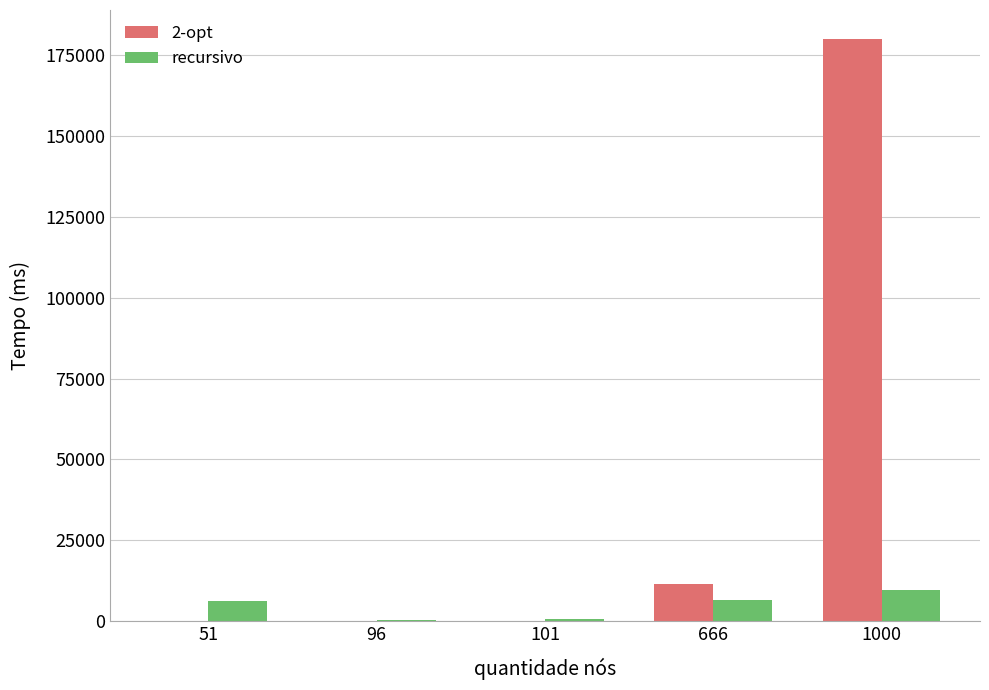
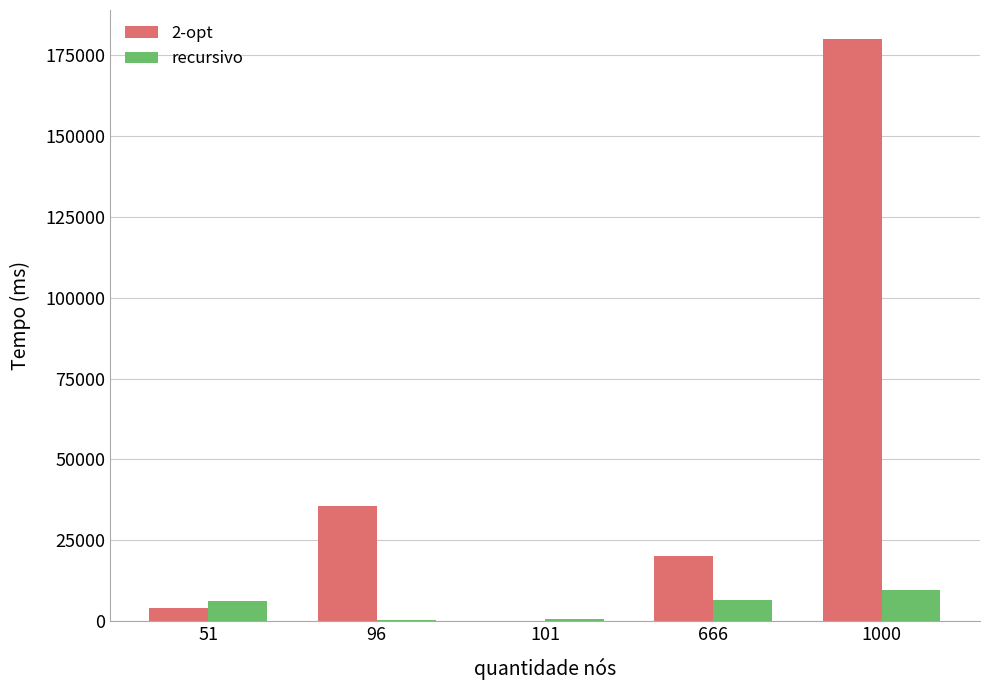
2-opt, 51: 0 -> 4000
2-opt, 96: 0 -> 36000
2-opt, 666: 11000 -> 20000
